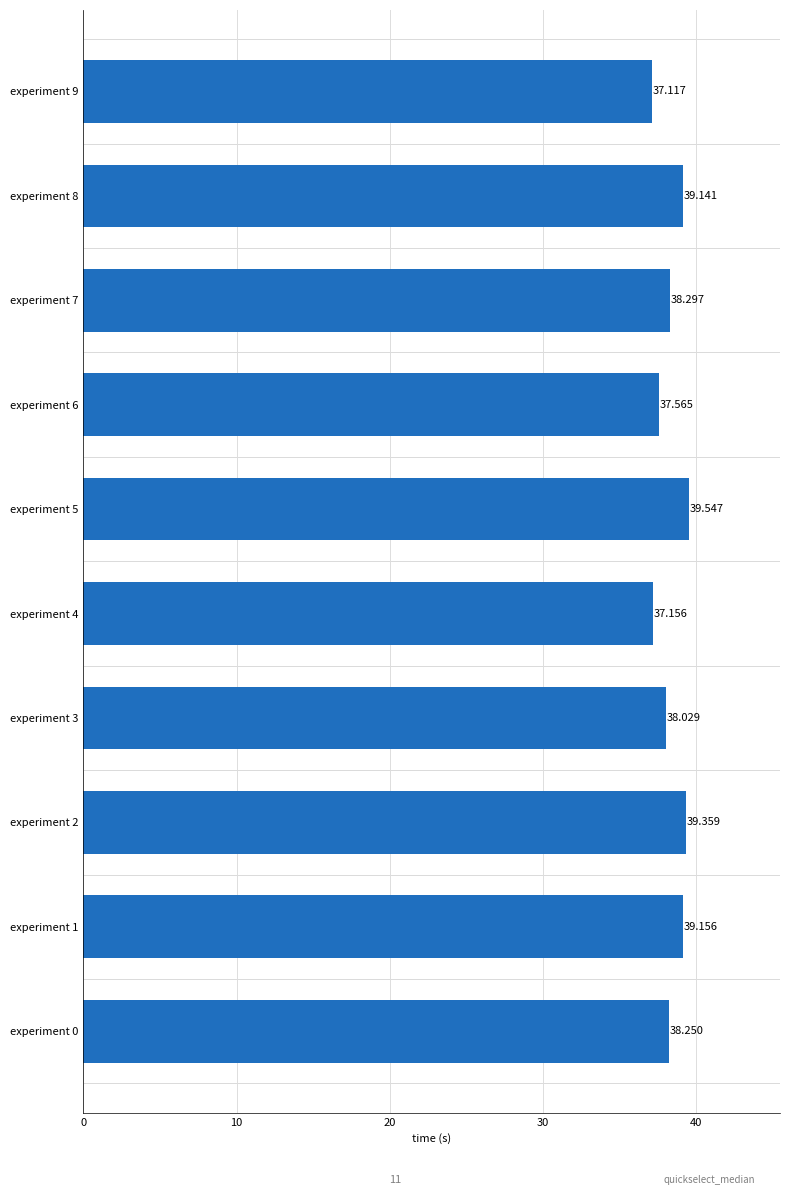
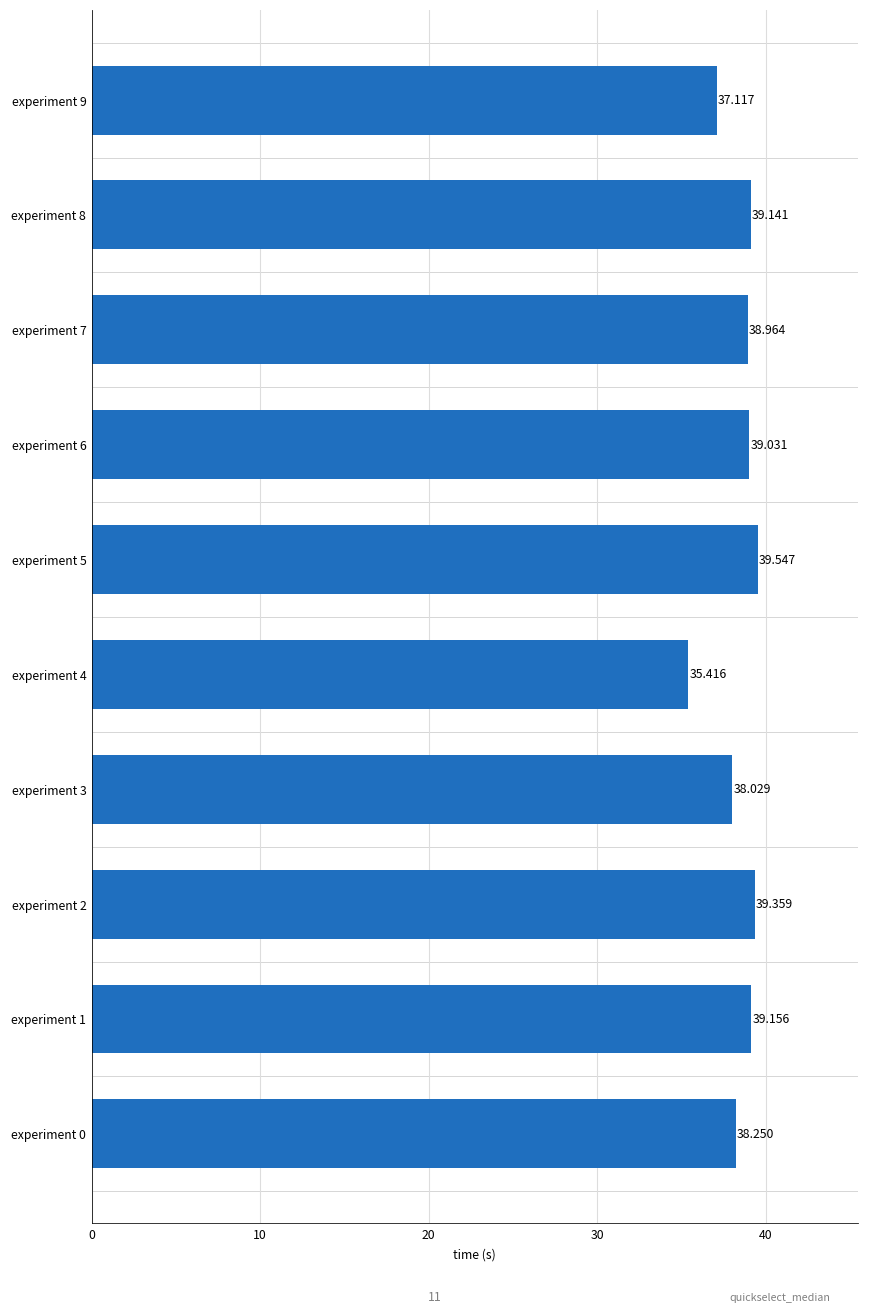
experiment 7: 38.297 -> 38.964
experiment 6: 37.565 -> 39.031
experiment 4: 37.156 -> 35.416
